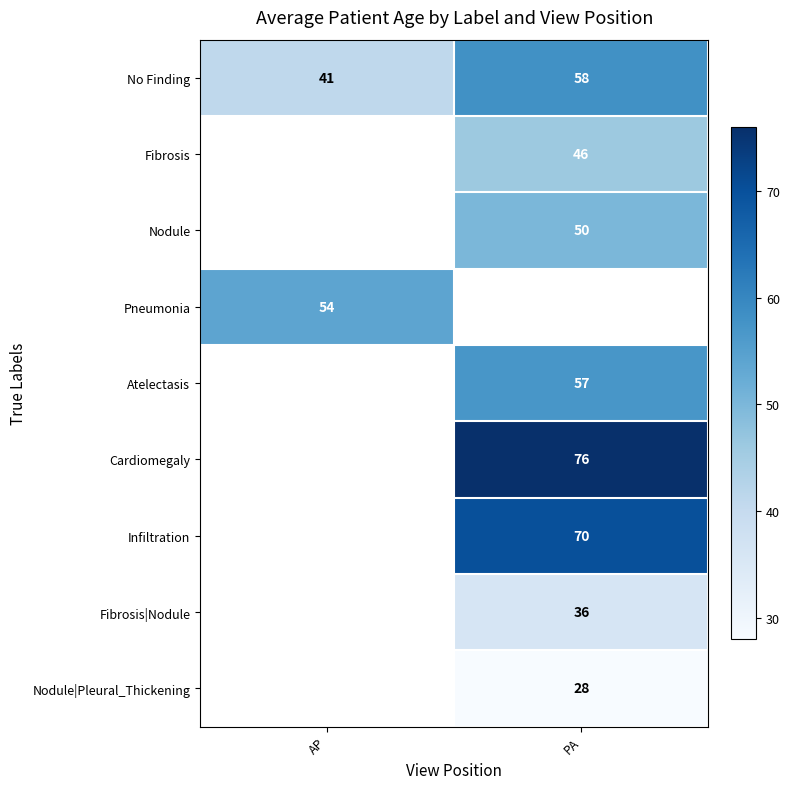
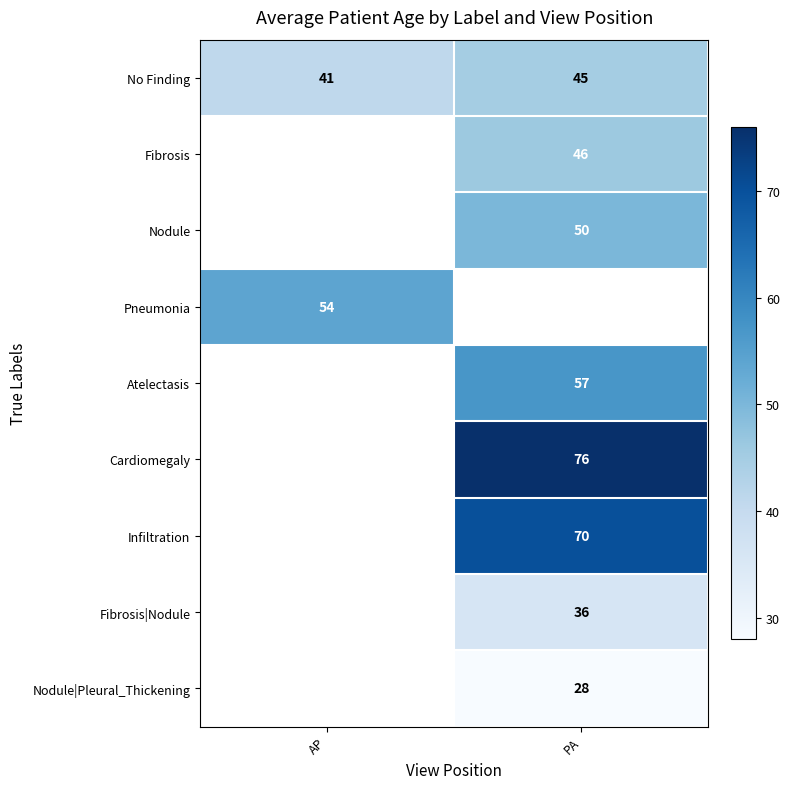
No Finding, PA: 58 -> 45
